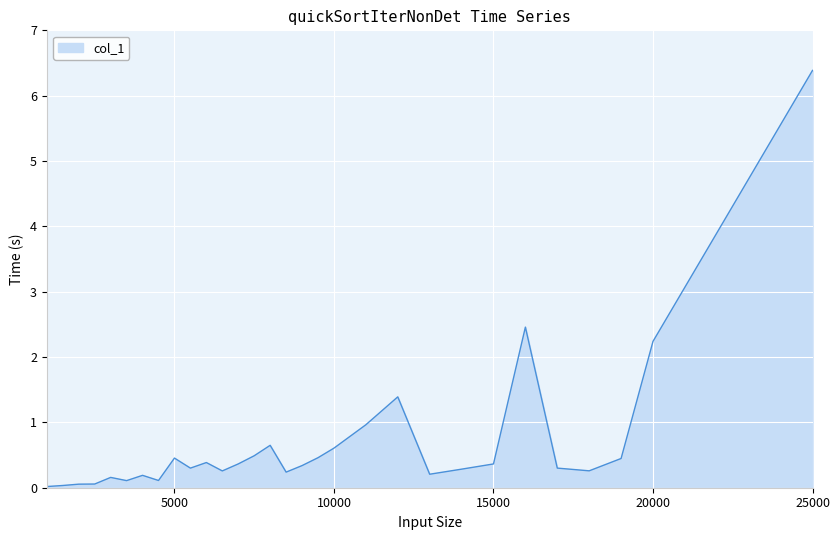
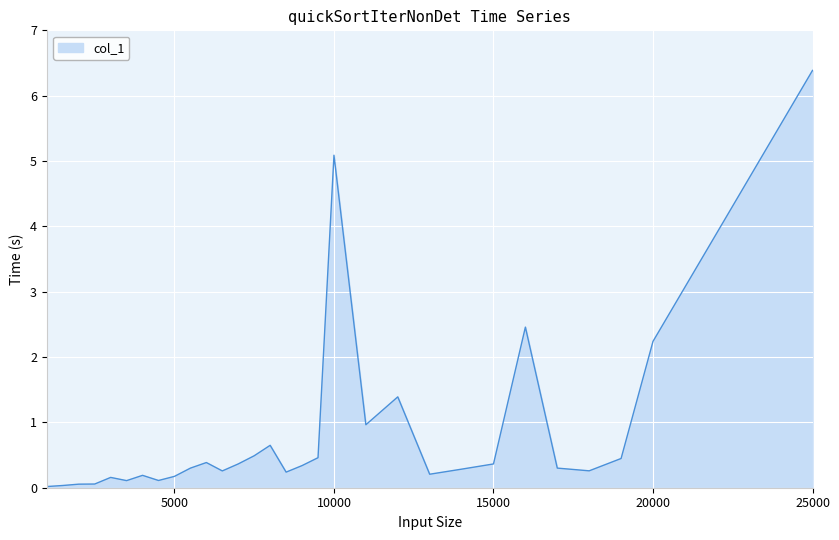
5000: 0.5 -> 0.2
10000: 0.6 -> 5.1
